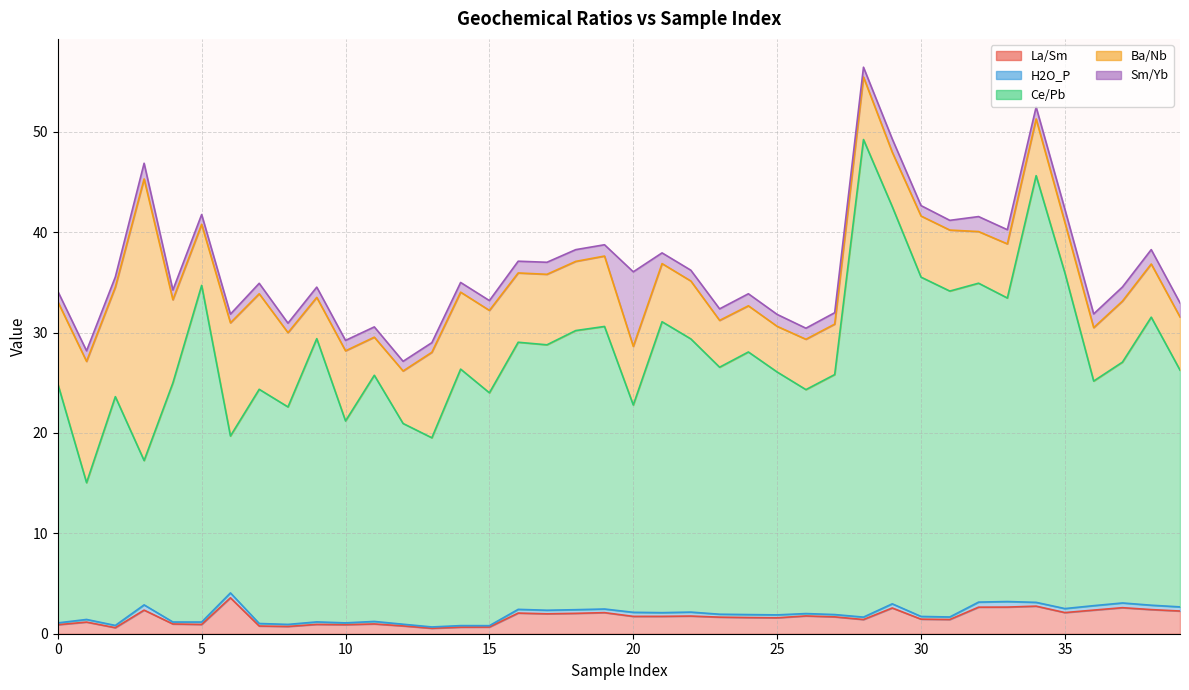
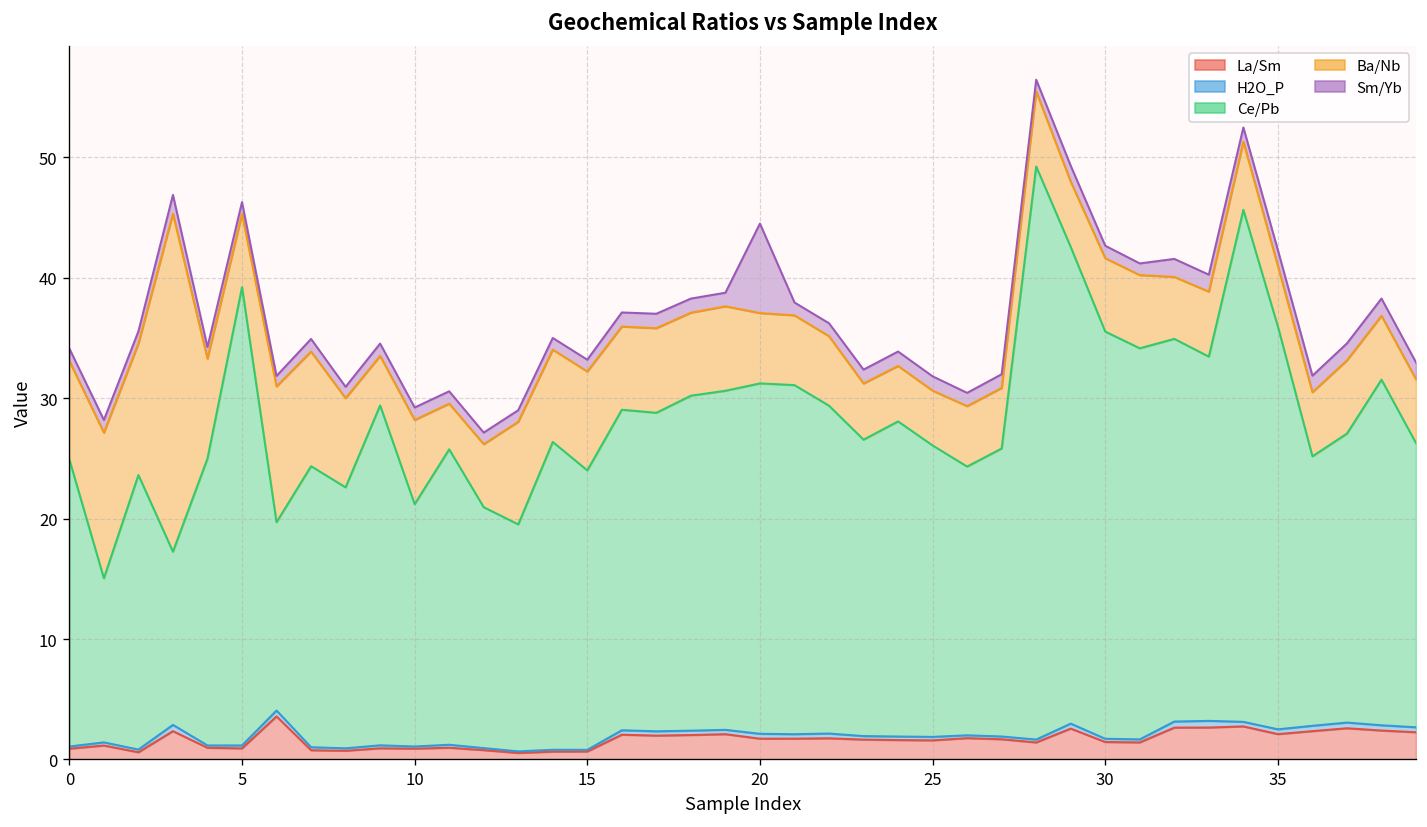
Ce/Pb, 5: 33.5 -> 38.0
Ce/Pb, 20: 20.7 -> 29.1
